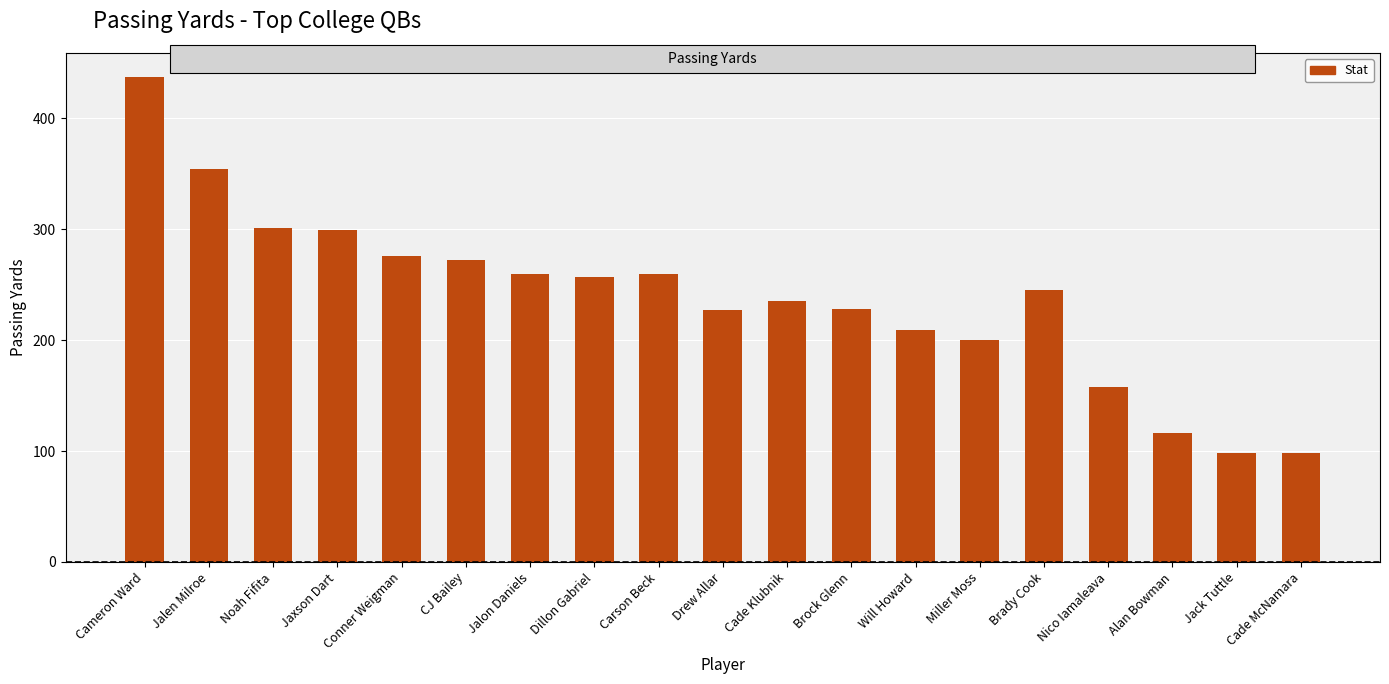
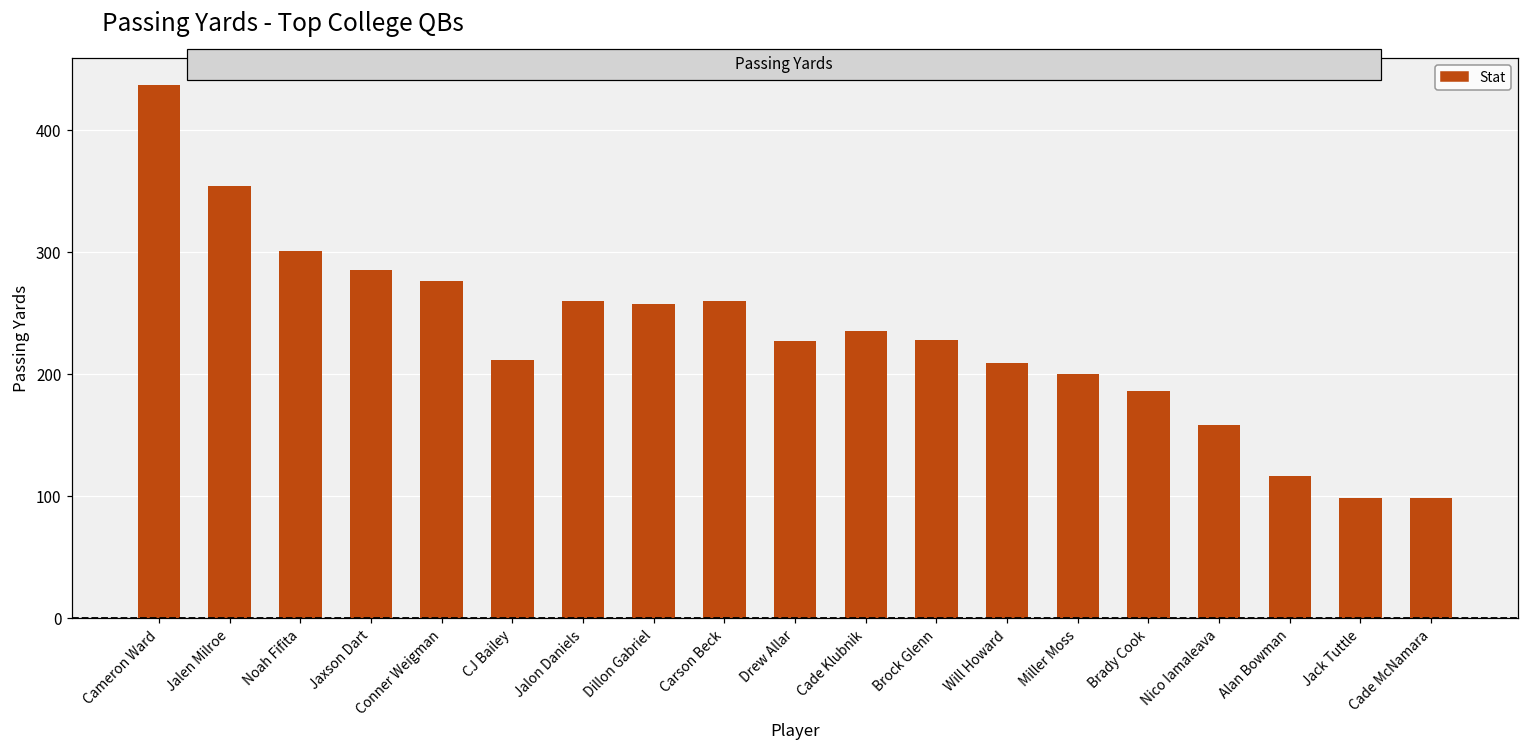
Jaxson Dart: 299 -> 285
CJ Bailey: 272 -> 211
Brady Cook: 245 -> 186
